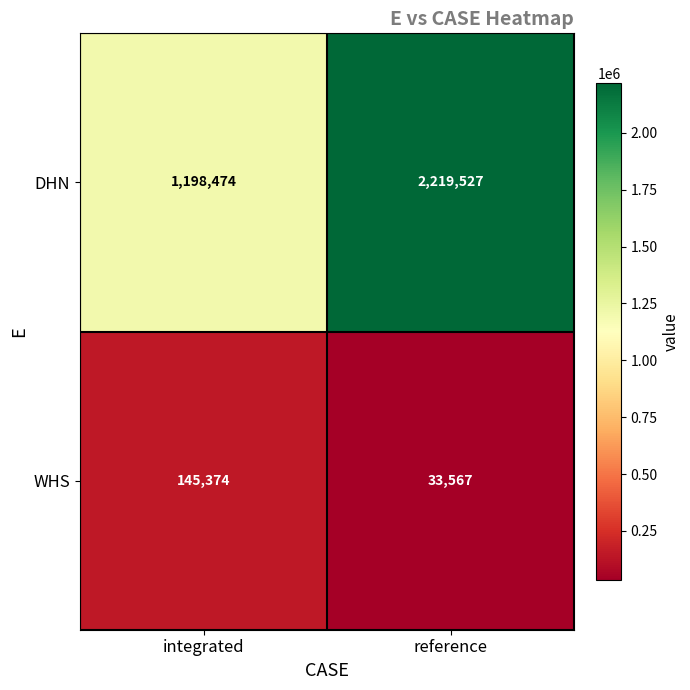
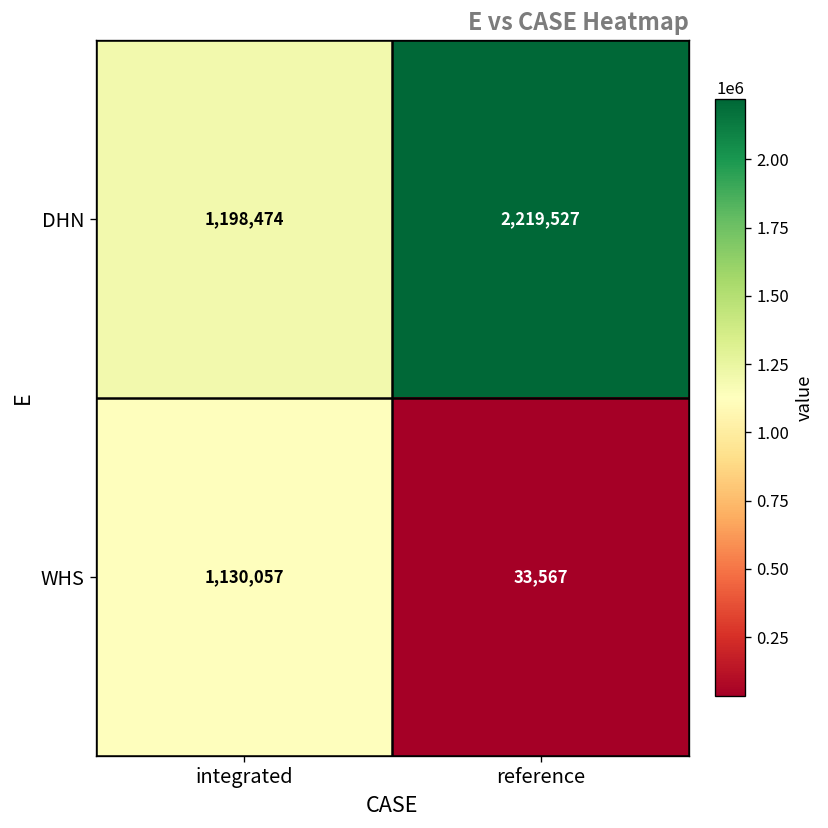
WHS, integrated: 145,374 -> 1,130,057
